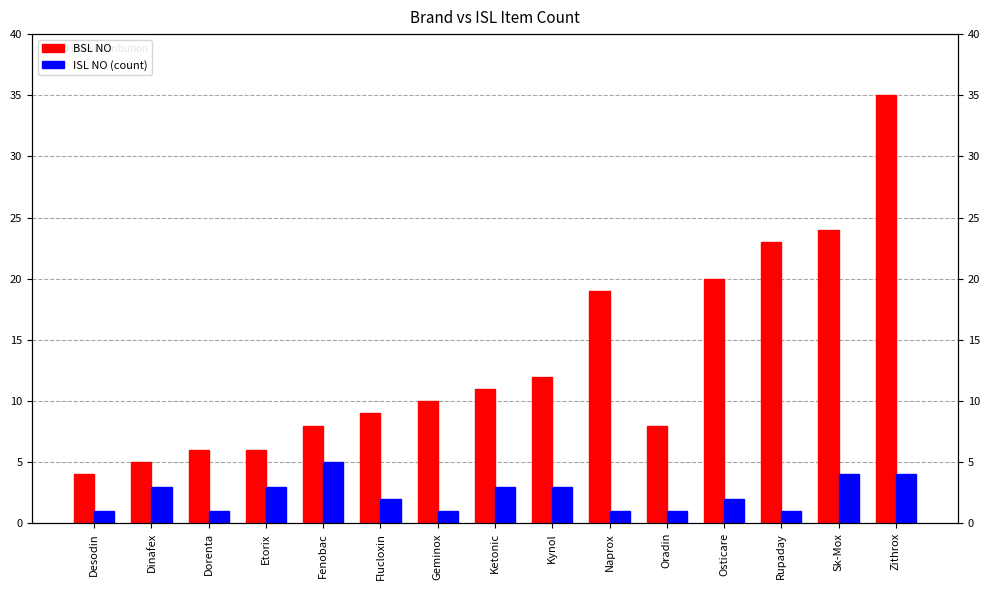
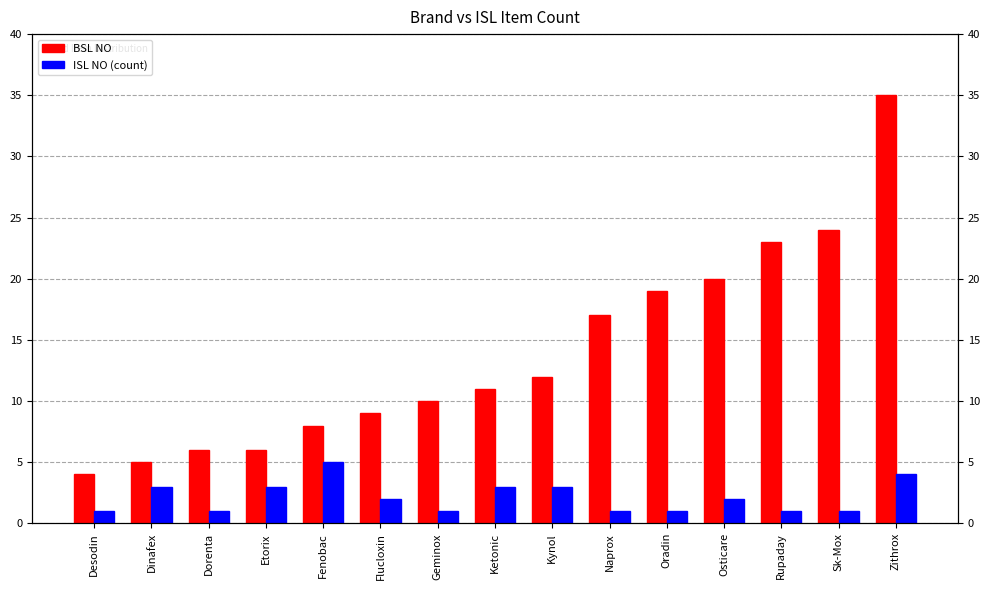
BSL NO, Naprox: 19 -> 17
BSL NO, Oradin: 8 -> 19
ISL NO (count), Sk-Mox: 4 -> 1
